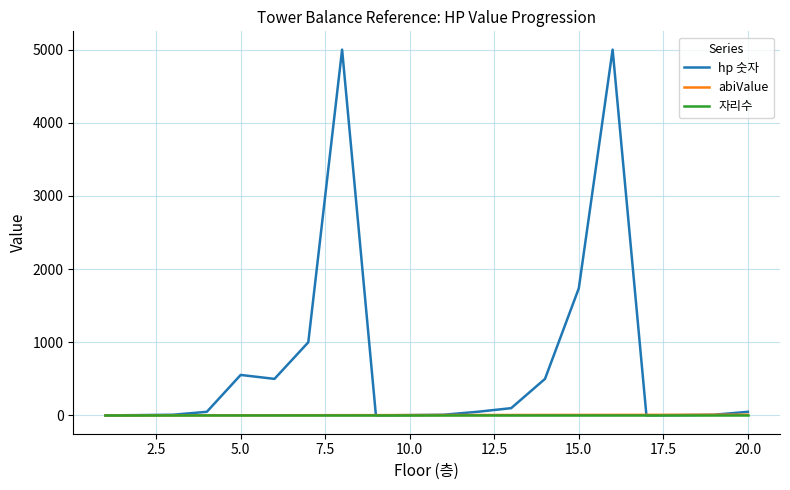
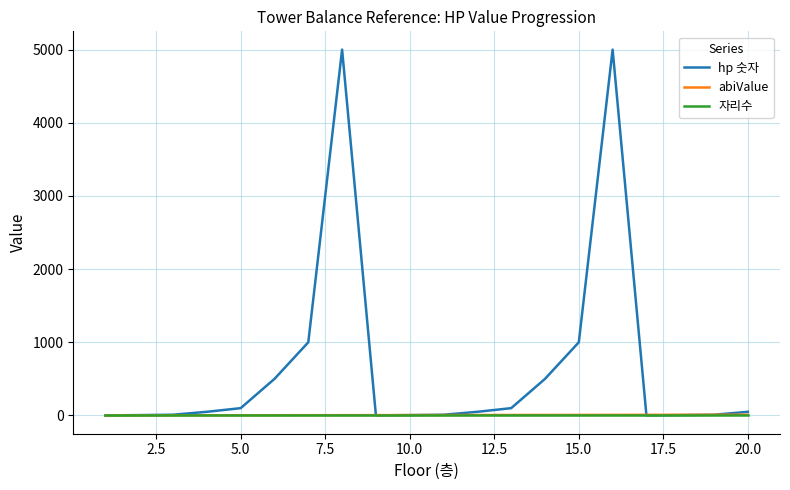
hp 숫자, 5.0: 600 -> 100
hp 숫자, 15.0: 1700 -> 1000
